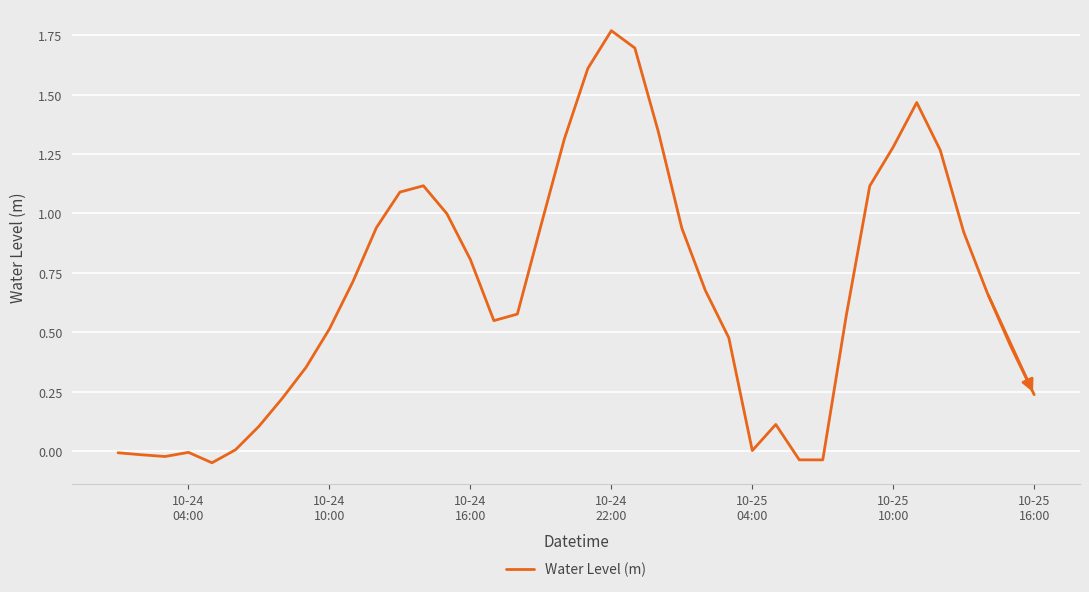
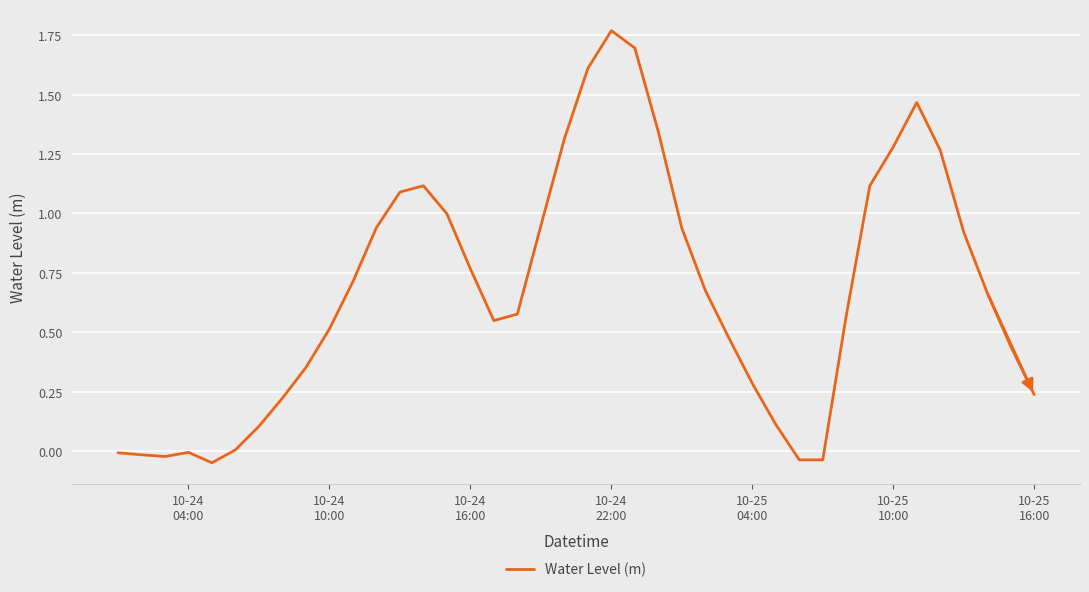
10-24 16:00: 0.81 -> 0.77
10-25 04:00: 0.00 -> 0.28
